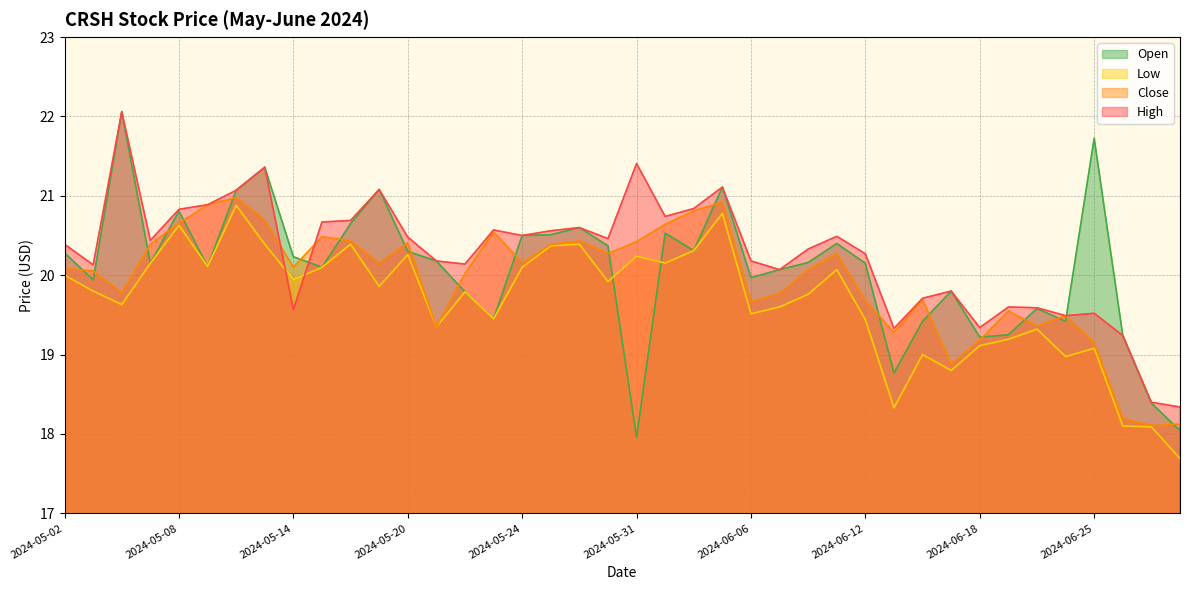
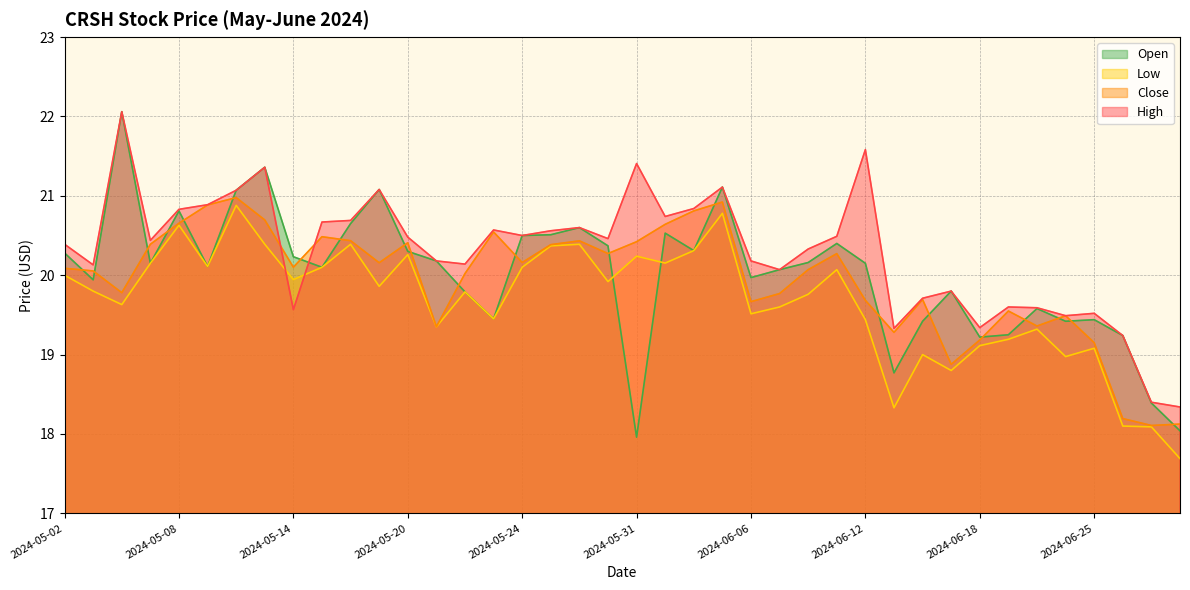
High, 2024-06-12: 20.3 -> 21.6
Open, 2024-06-25: 21.7 -> 19.4
